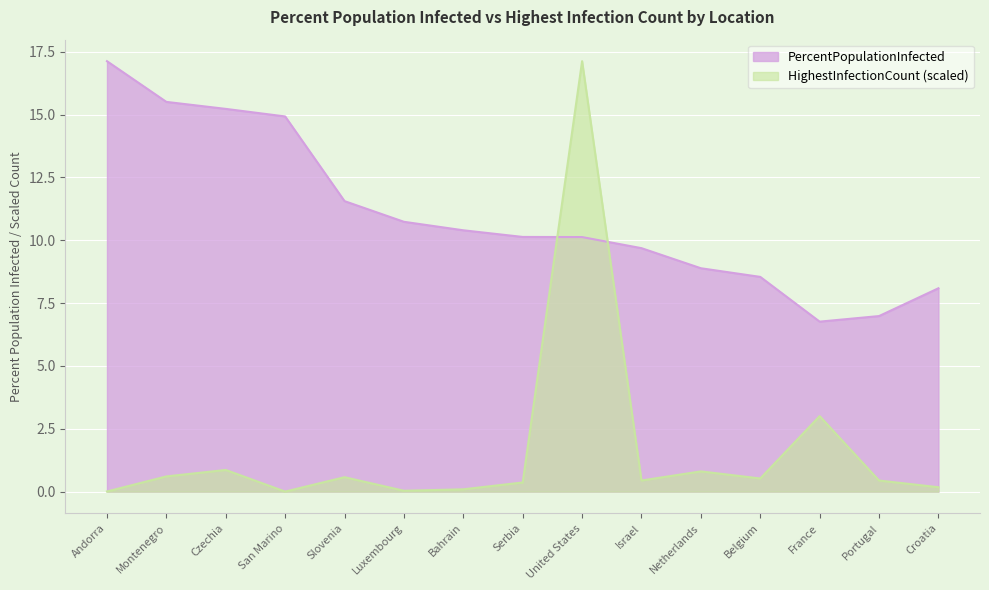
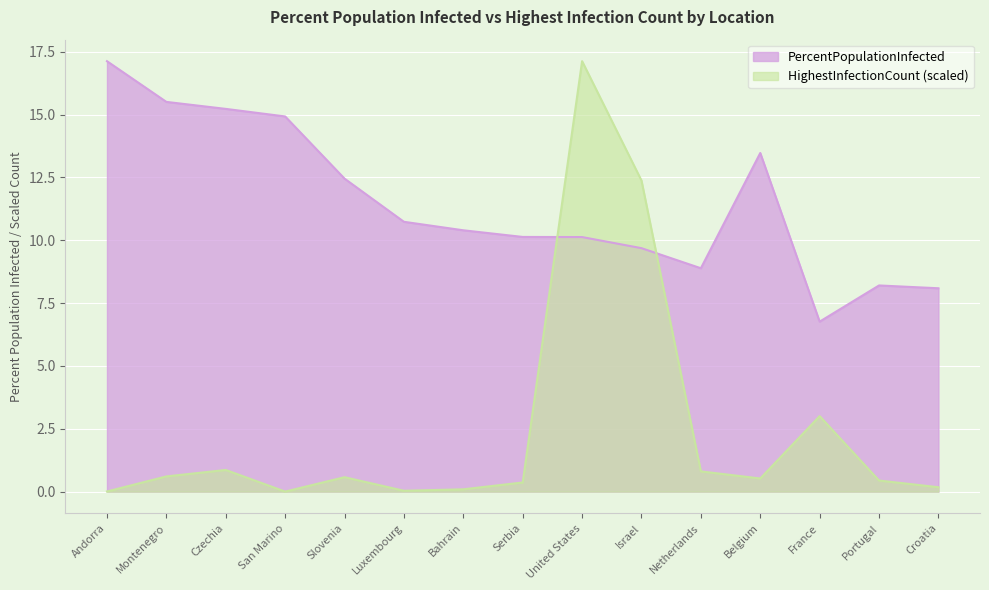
PercentPopulationInfected, Slovenia: 11.6 -> 12.5
HighestInfectionCount (scaled), Israel: 0.4 -> 12.4
PercentPopulationInfected, Belgium: 8.5 -> 13.5
PercentPopulationInfected, Portugal: 7.0 -> 8.2
